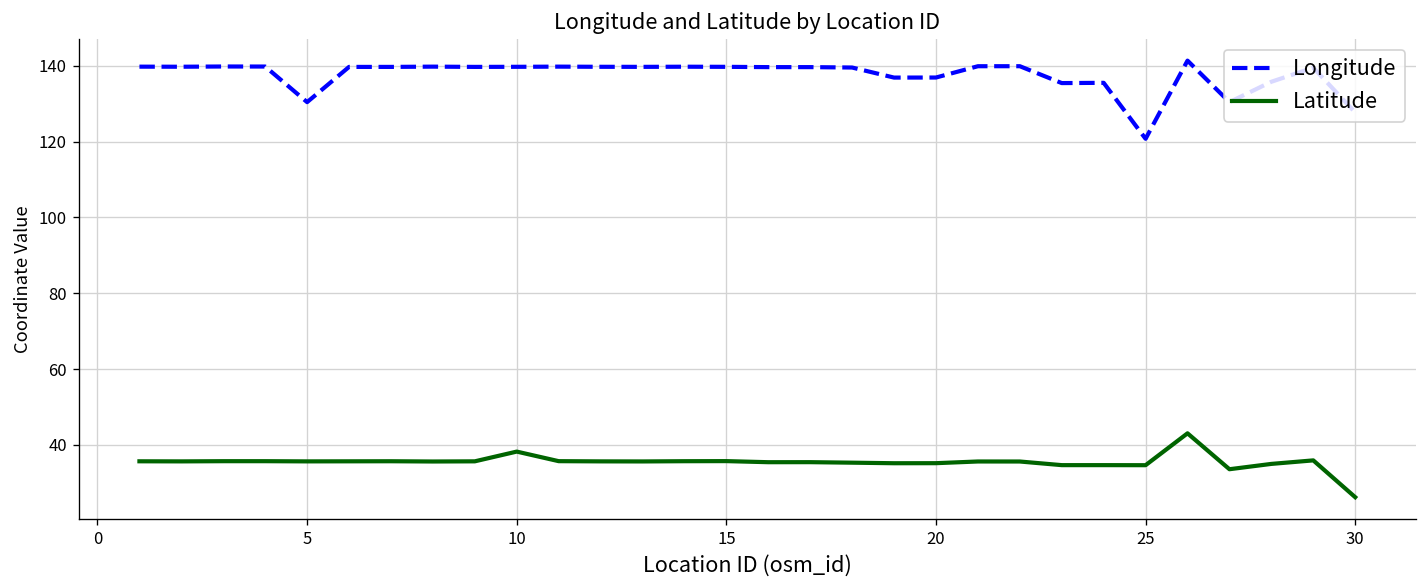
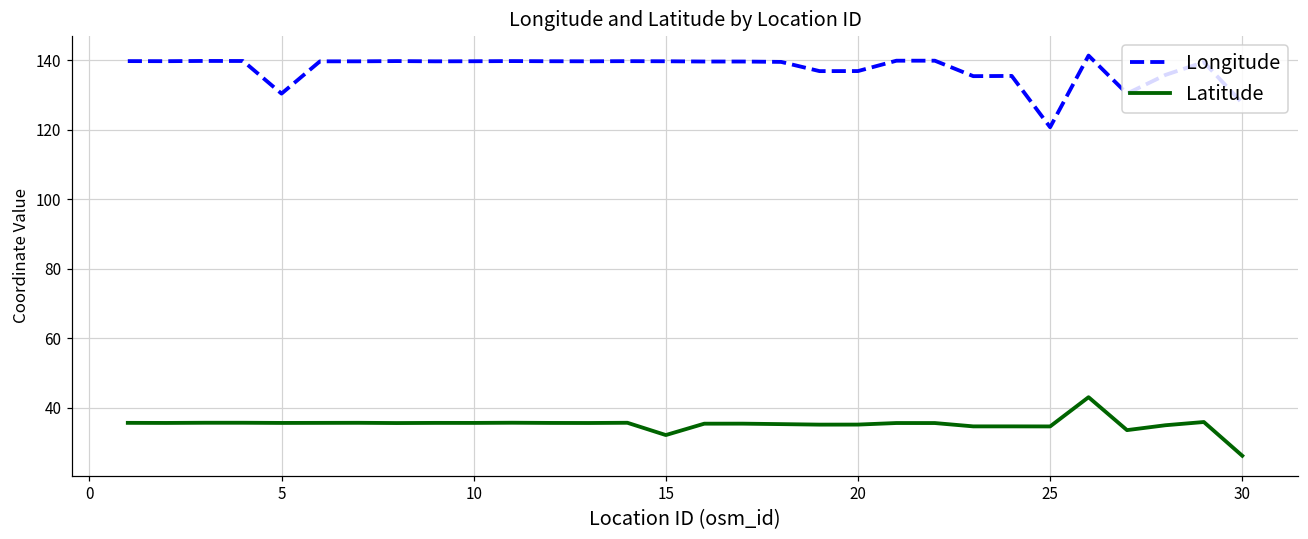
Latitude, 10: 38 -> 36
Latitude, 15: 36 -> 32
